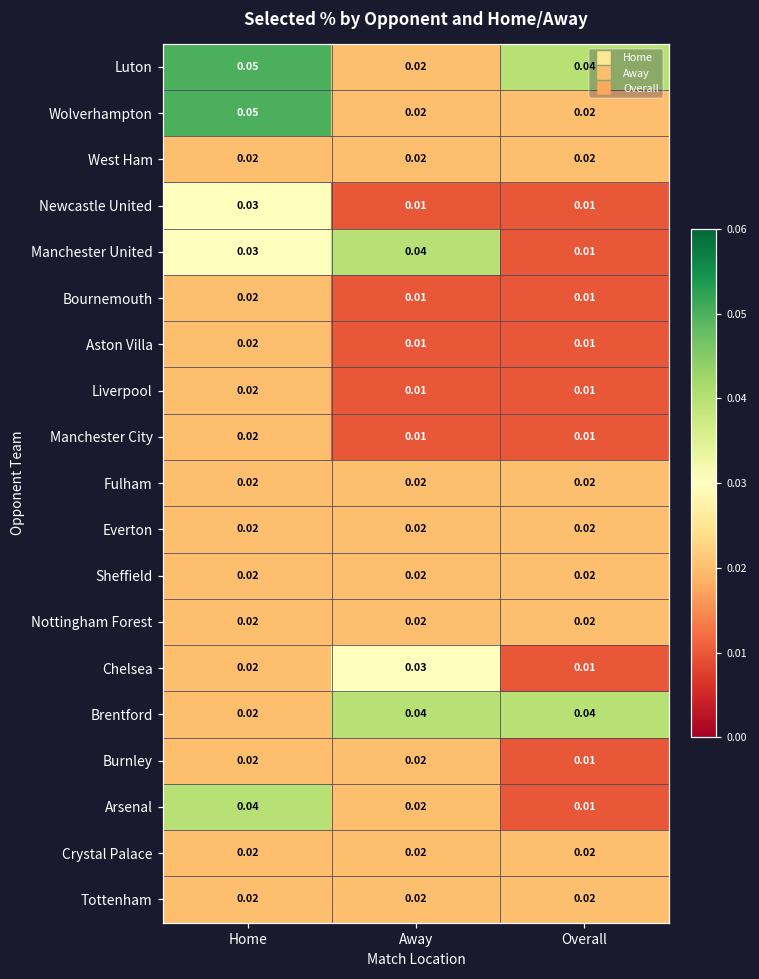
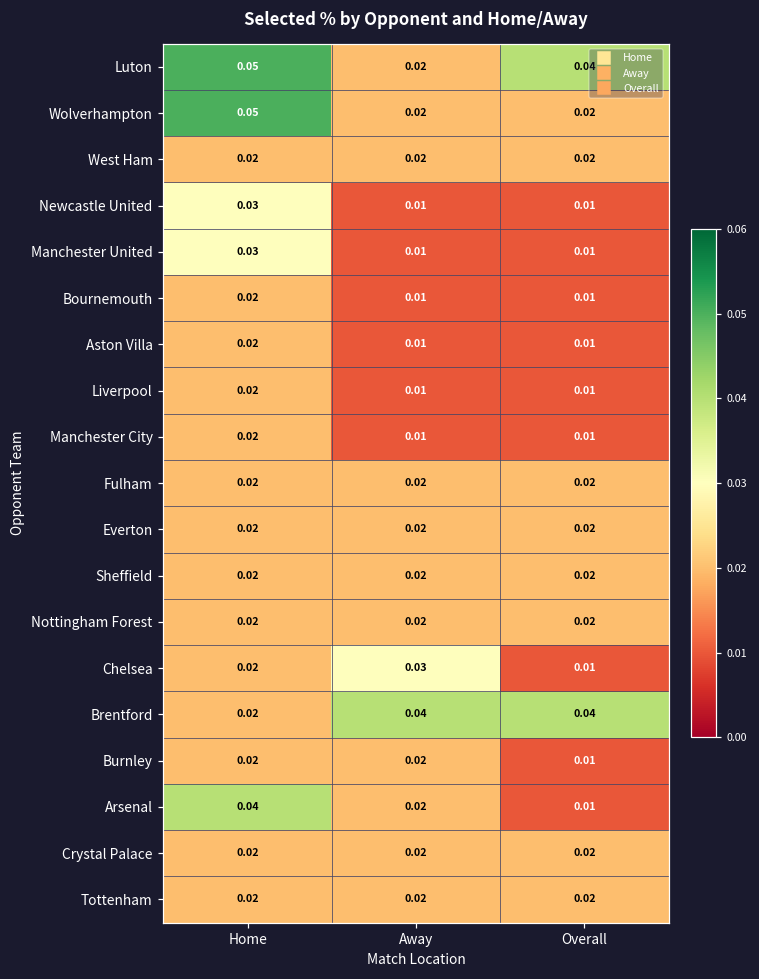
Manchester United, Away: 0.04 -> 0.01
